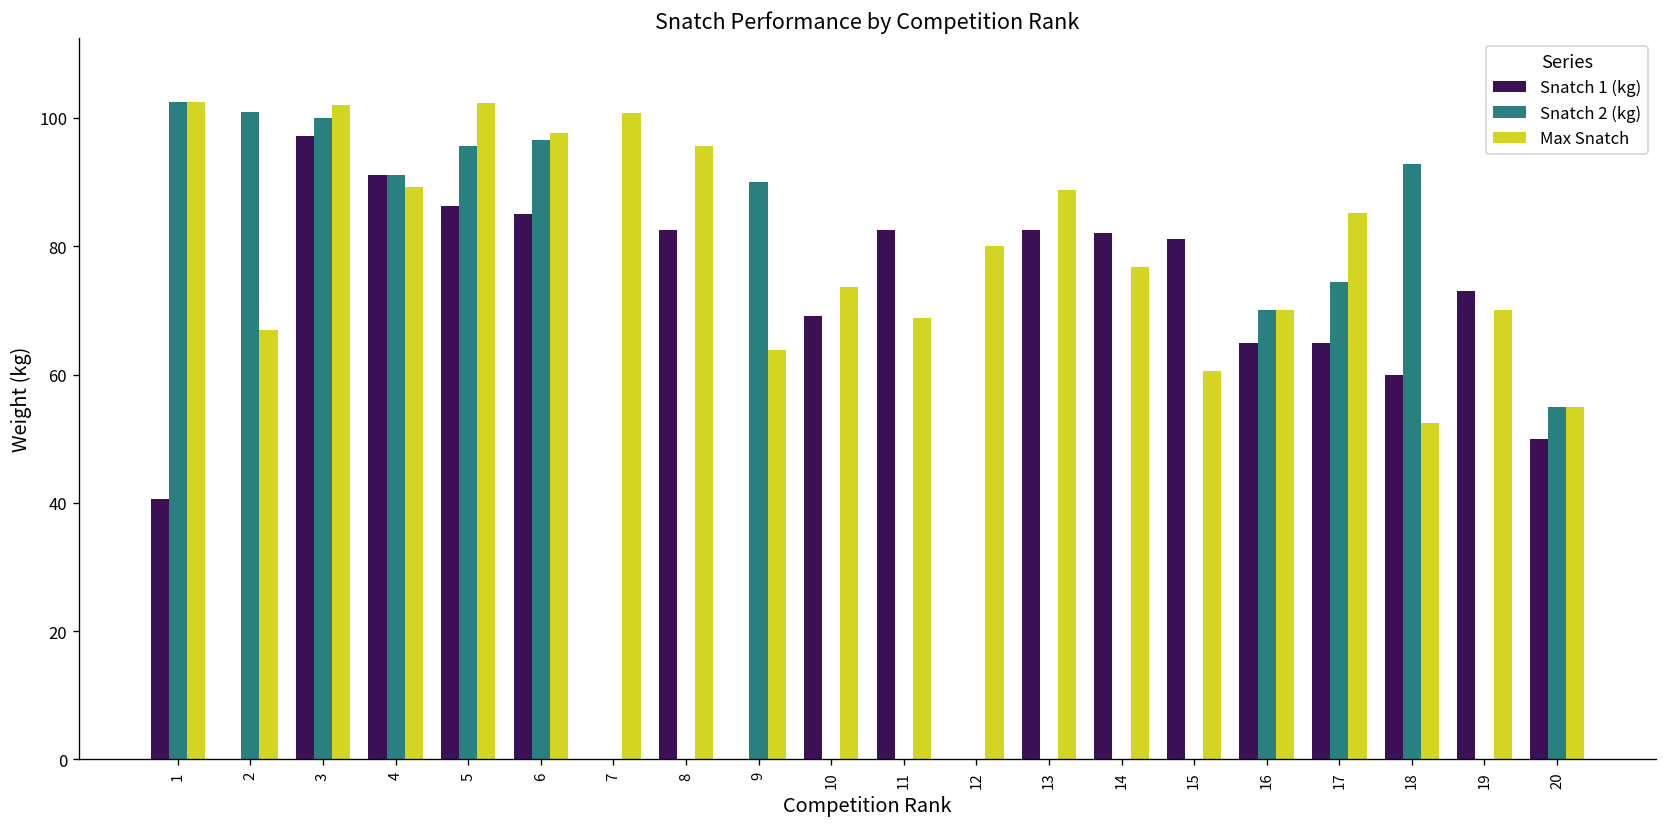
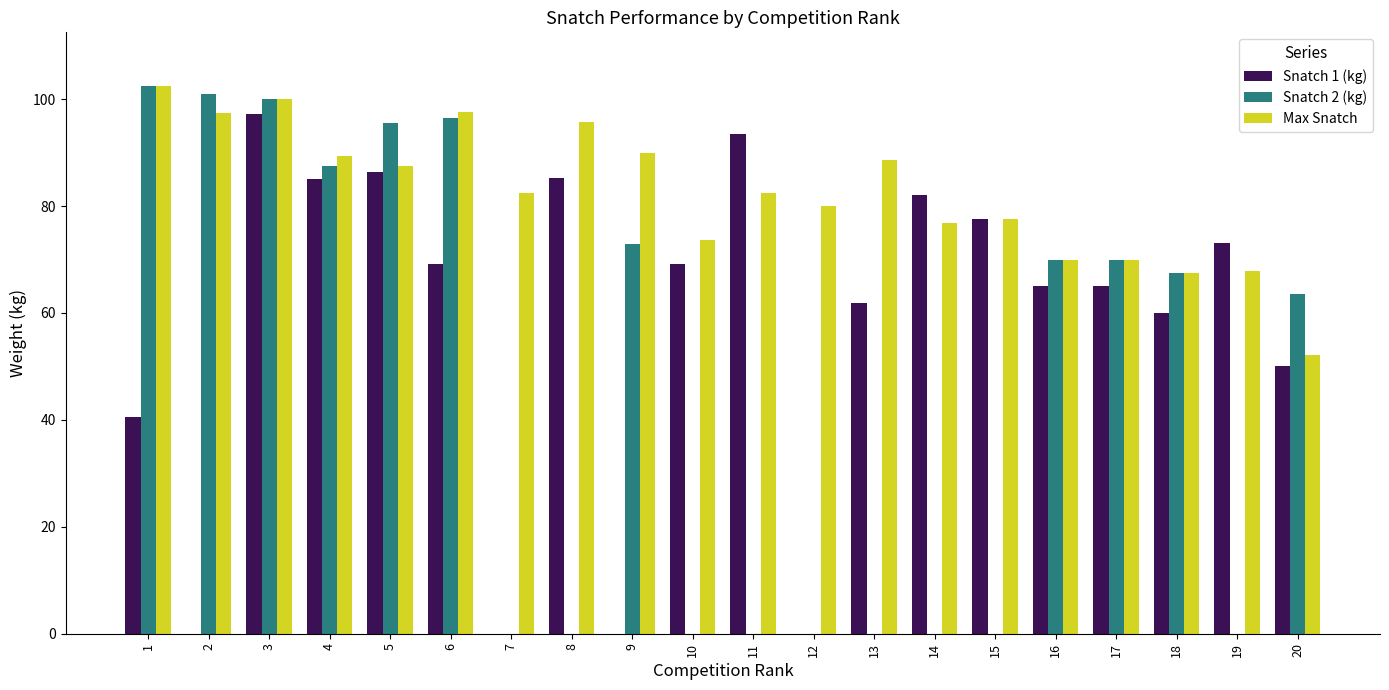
Max Snatch, 2: 67 -> 98
Max Snatch, 3: 102 -> 100
Snatch 1 (kg), 4: 91 -> 85
Snatch 2 (kg), 4: 91 -> 88
Max Snatch, 5: 102 -> 88
Snatch 1 (kg), 6: 85 -> 69
Max Snatch, 7: 101 -> 83
Snatch 1 (kg), 8: 83 -> 85
Snatch 2 (kg), 9: 90 -> 73
Max Snatch, 9: 64 -> 90
Snatch 1 (kg), 11: 83 -> 93
Max Snatch, 11: 69 -> 83
Snatch 1 (kg), 13: 83 -> 62
Snatch 1 (kg), 15: 81 -> 78
Max Snatch, 15: 61 -> 78
Snatch 2 (kg), 17: 74 -> 70
Max Snatch, 17: 85 -> 70
Snatch 2 (kg), 18: 93 -> 68
Max Snatch, 18: 52 -> 68
Max Snatch, 19: 70 -> 68
Snatch 2 (kg), 20: 55 -> 64
Max Snatch, 20: 55 -> 52
